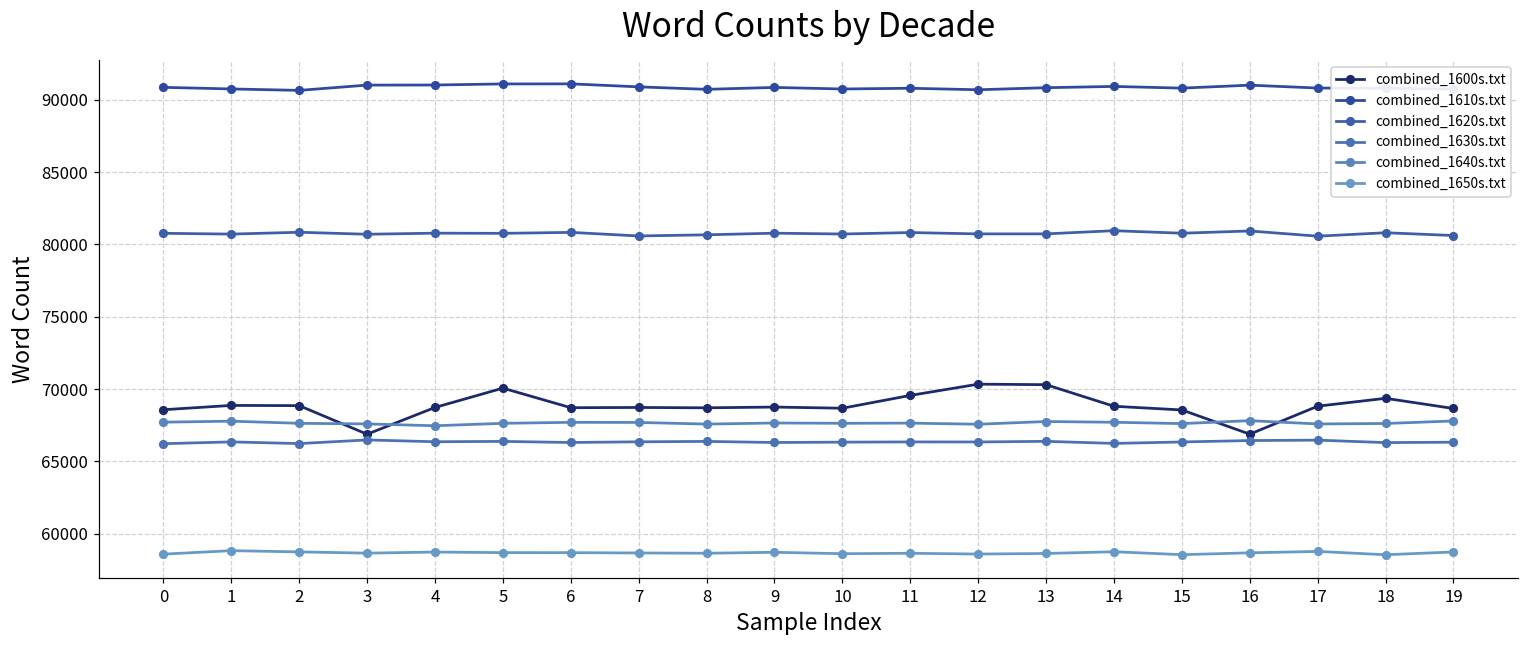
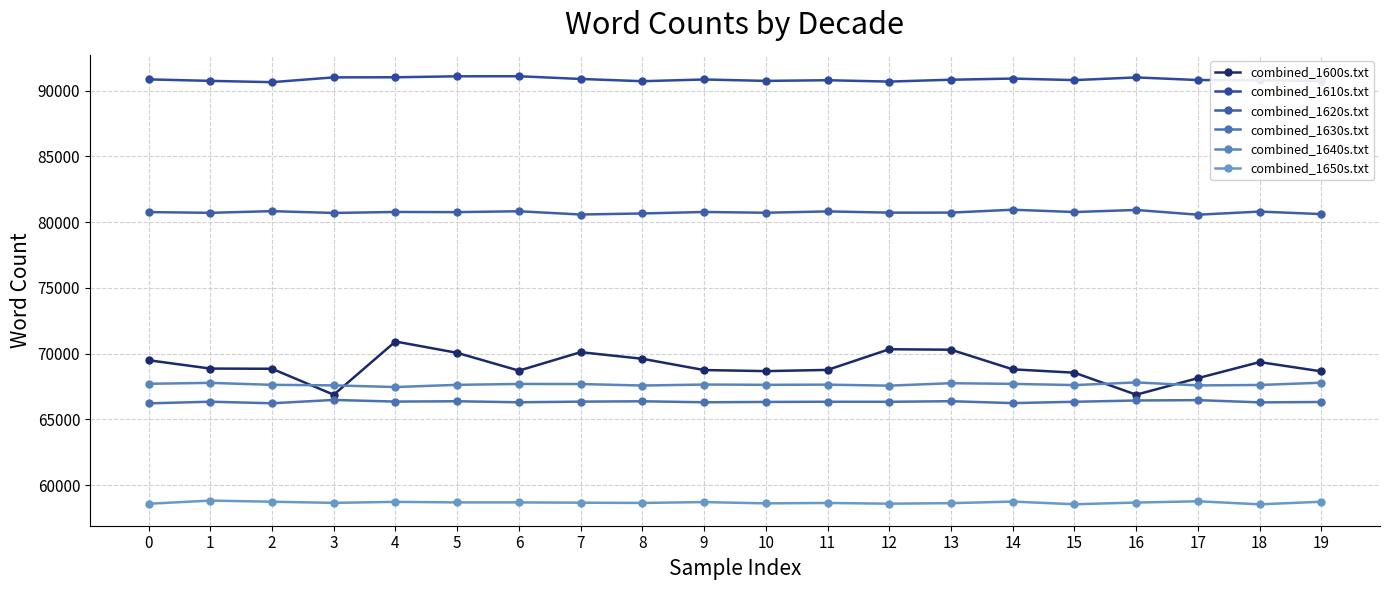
combined_1600s.txt, 0: 68600 -> 69500
combined_1600s.txt, 4: 68700 -> 70900
combined_1600s.txt, 7: 68700 -> 70100
combined_1600s.txt, 8: 68700 -> 69600
combined_1600s.txt, 11: 69600 -> 68800
combined_1600s.txt, 17: 68800 -> 68100
